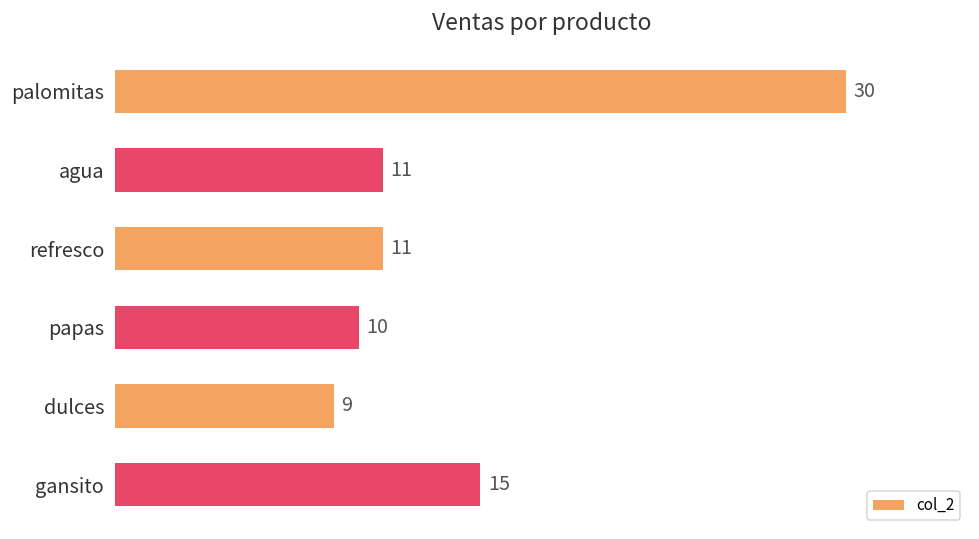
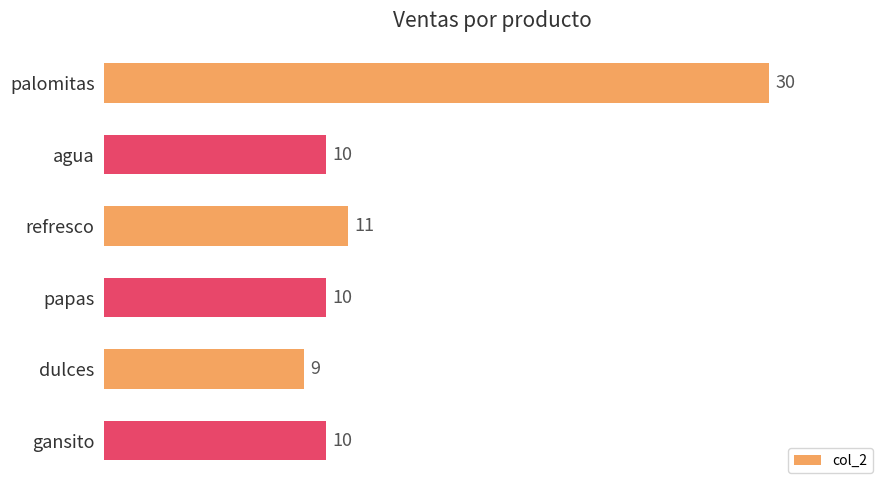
agua: 11 -> 10
gansito: 15 -> 10
